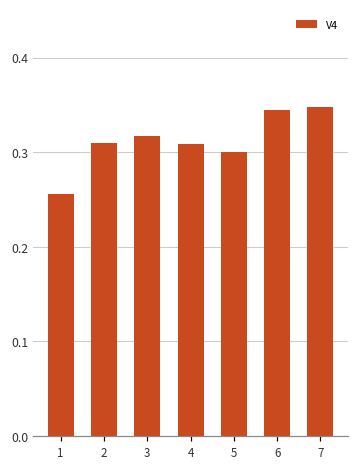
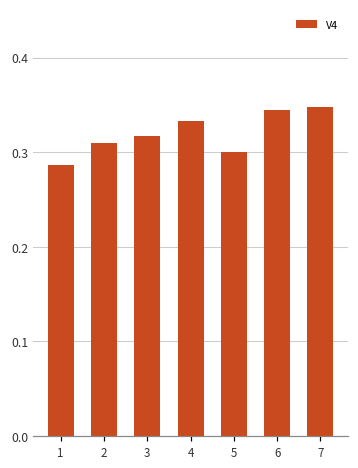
1: 0.26 -> 0.29
4: 0.31 -> 0.33
